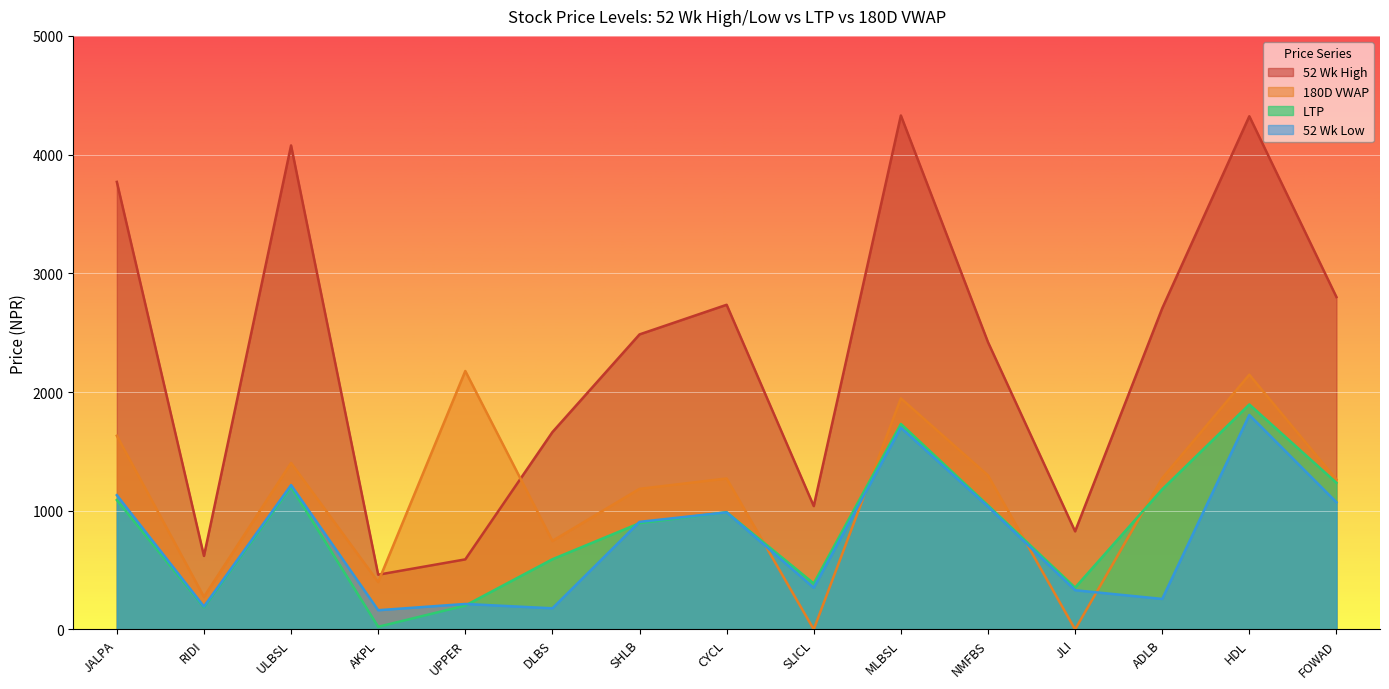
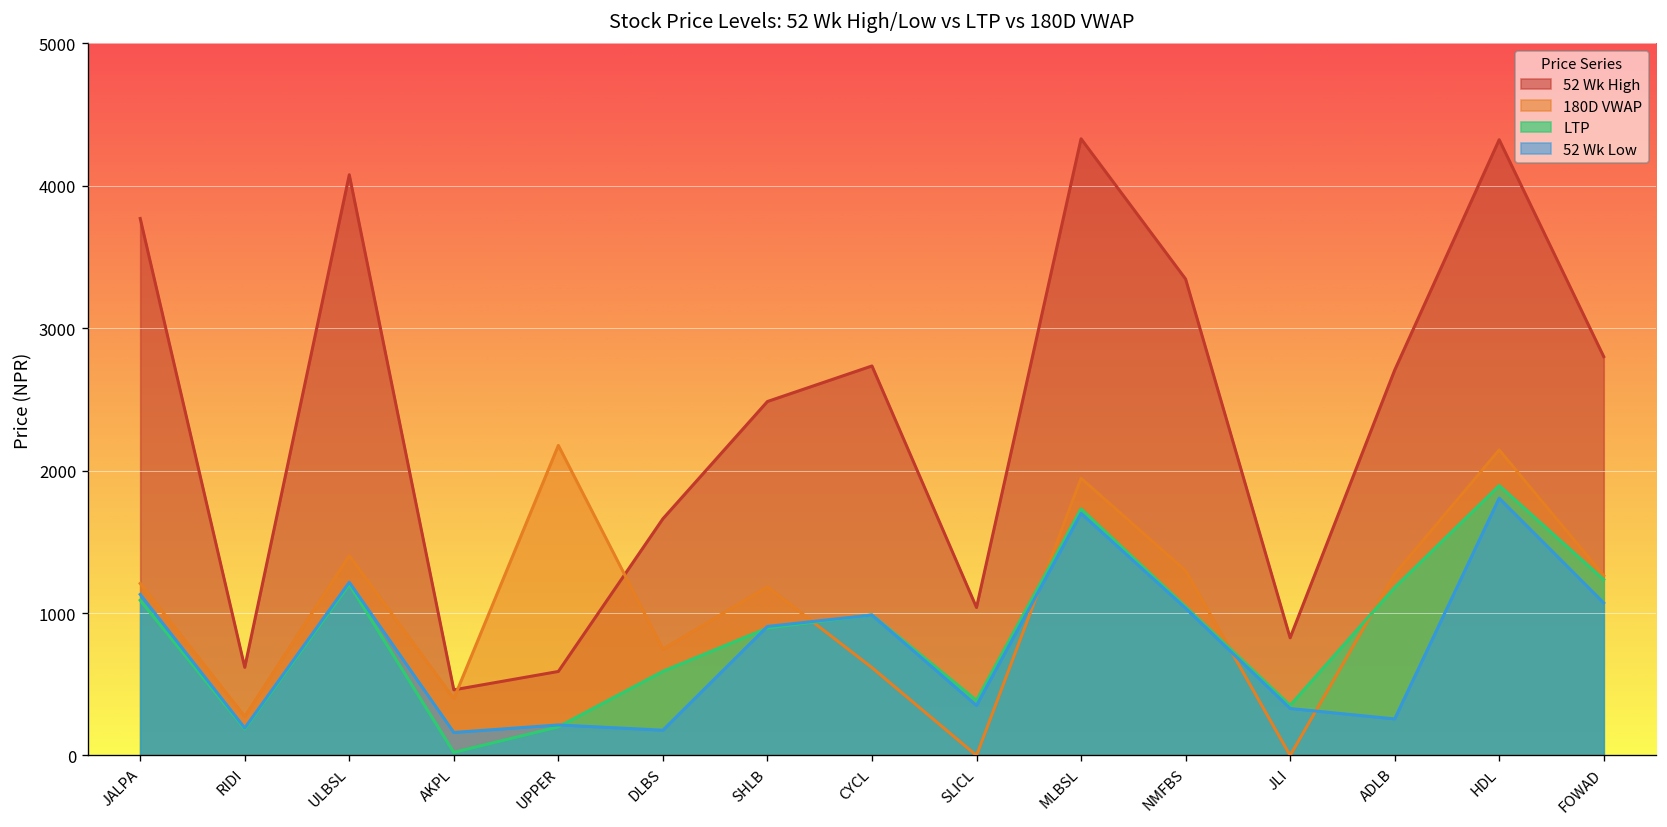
180D VWAP, JALPA: 1630 -> 1210
180D VWAP, CYCL: 1270 -> 620
52 Wk High, NMFBS: 2420 -> 3350
